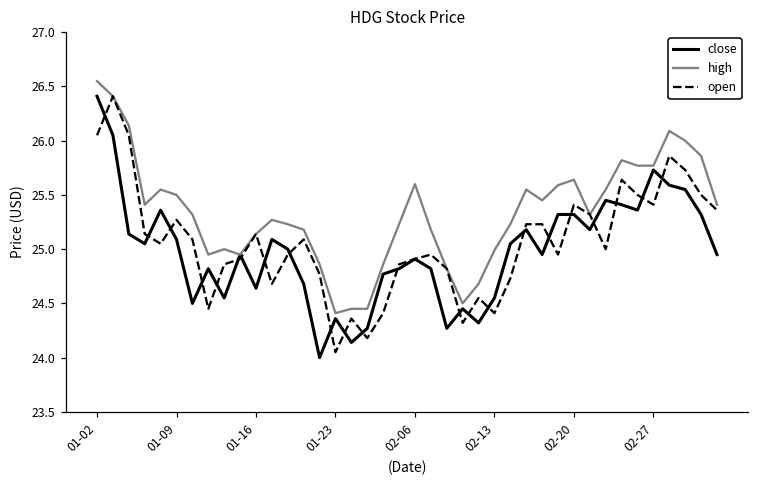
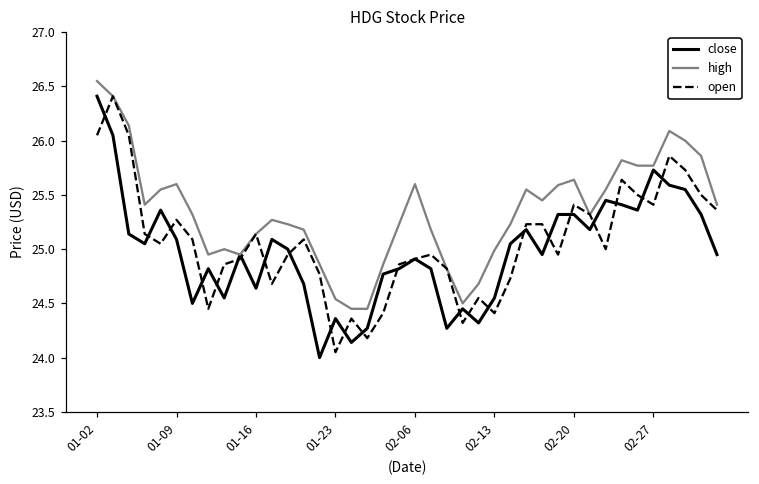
high, 01-09: 25.5 -> 25.6
high, 01-23: 24.4 -> 24.5
